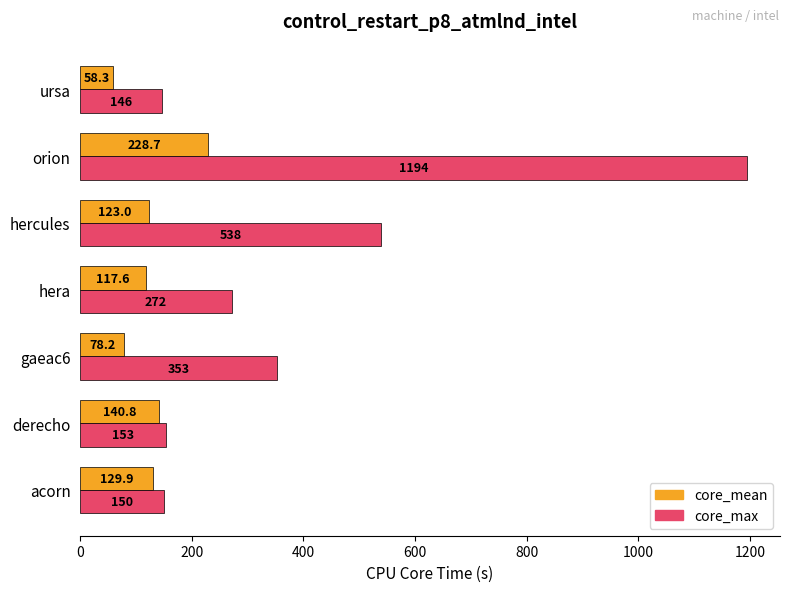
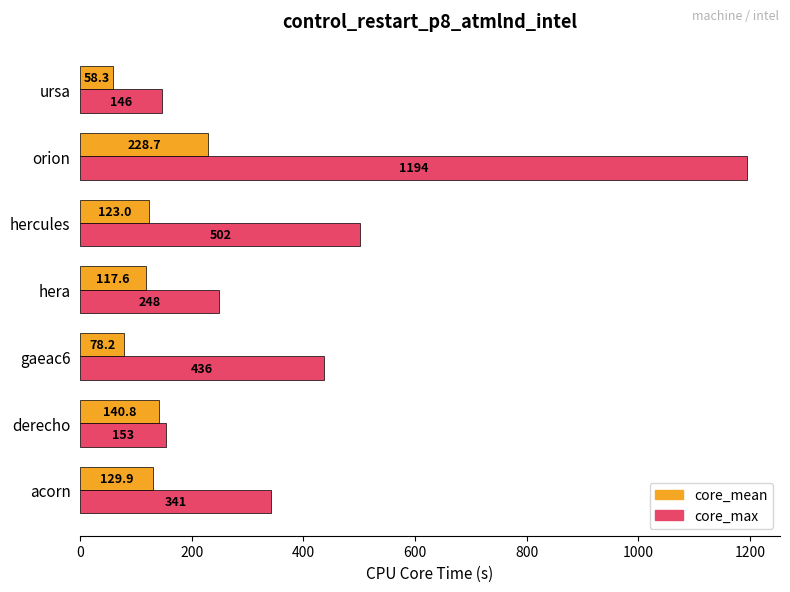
core_max, hercules: 538 -> 502
core_max, hera: 272 -> 248
core_max, gaeac6: 353 -> 436
core_max, acorn: 150 -> 341
